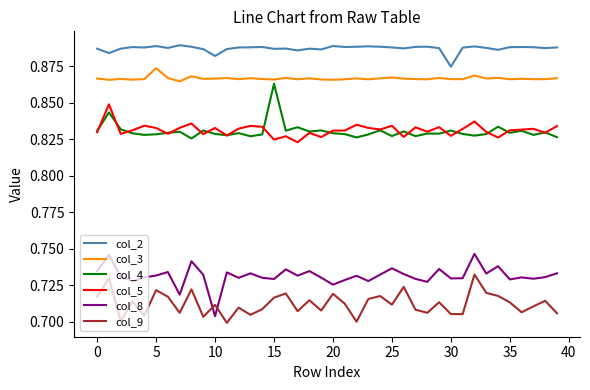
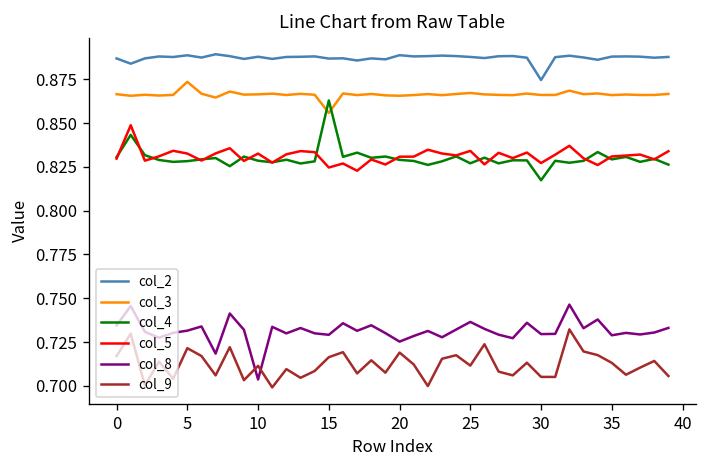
col_2, 10: 0.882 -> 0.888
col_3, 15: 0.866 -> 0.856
col_4, 30: 0.831 -> 0.817
